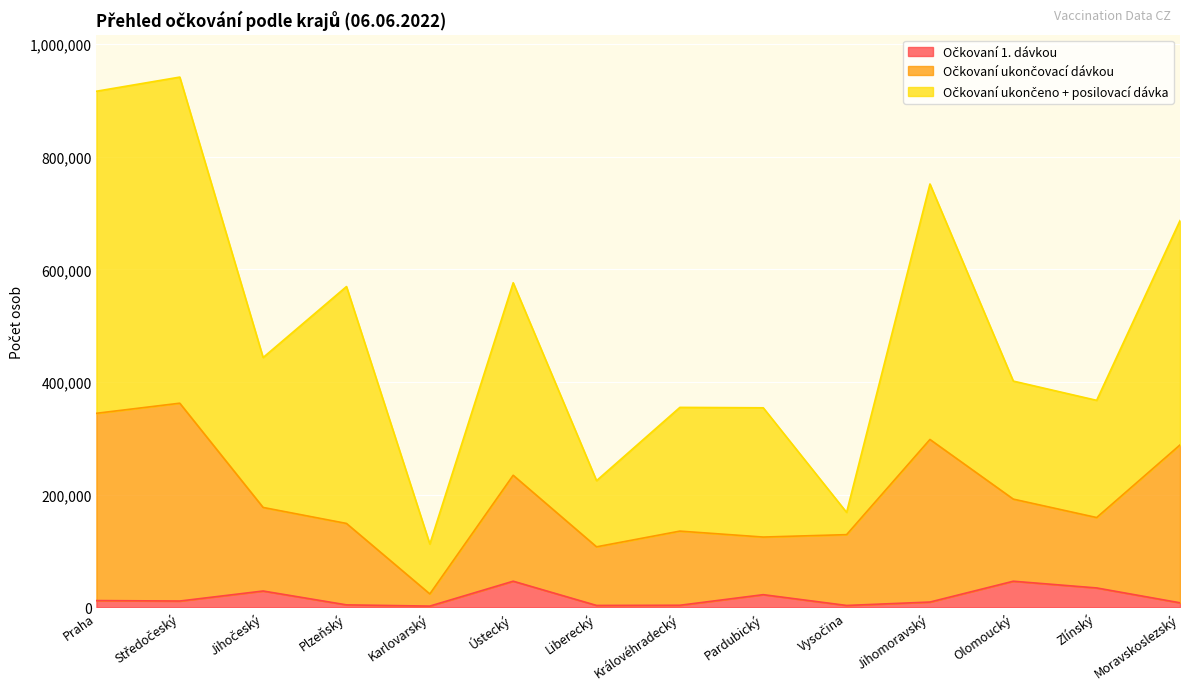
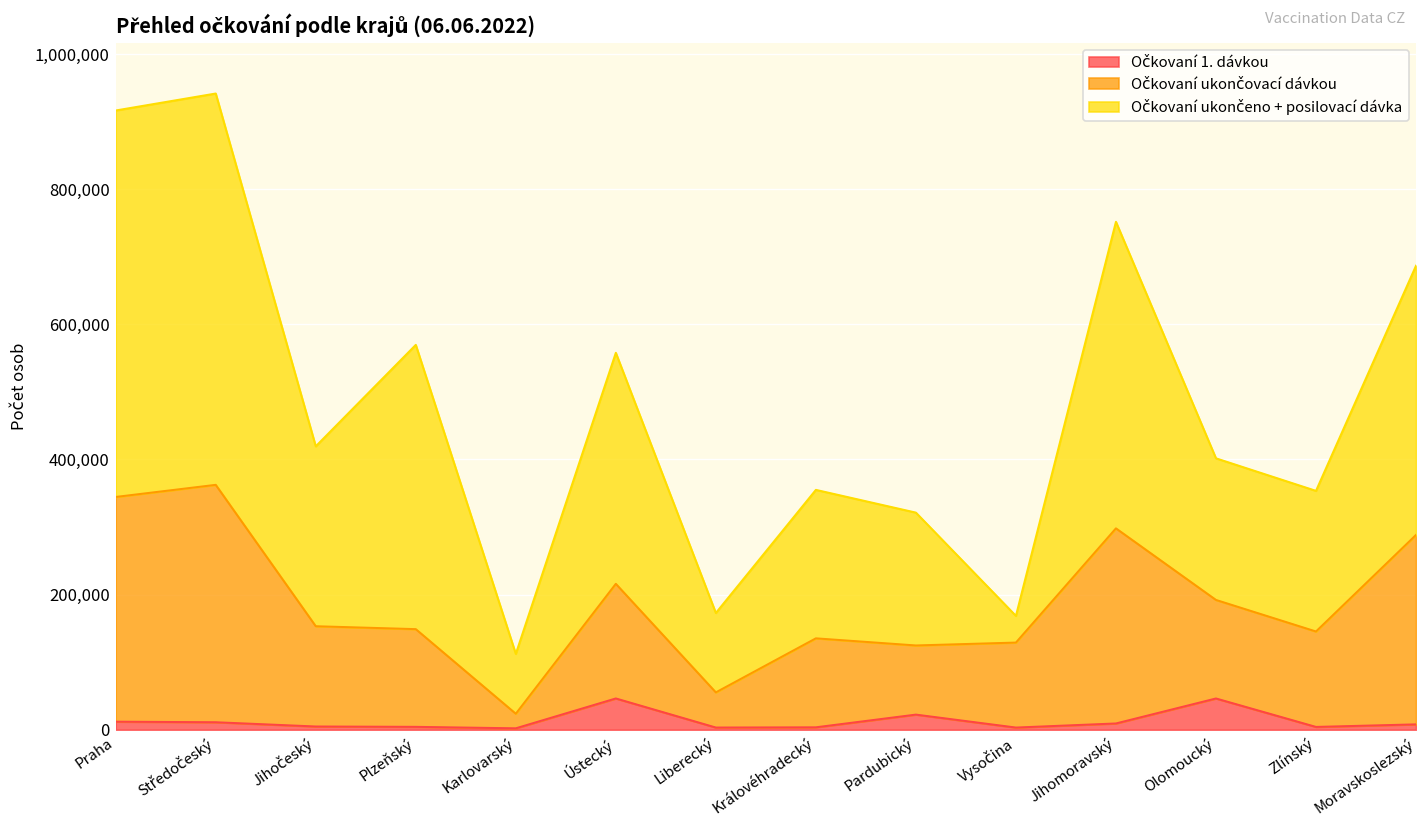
Očkovaní 1. dávkou, Jihočeský: 30,000 -> 0
Očkovaní ukončovací dávkou, Ústecký: 190,000 -> 170,000
Očkovaní ukončovací dávkou, Liberecký: 100,000 -> 50,000
Očkovaní ukončeno + posilovací dávka, Pardubický: 230,000 -> 200,000
Očkovaní 1. dávkou, Zlínský: 30,000 -> 0
Očkovaní ukončovací dávkou, Zlínský: 130,000 -> 140,000
